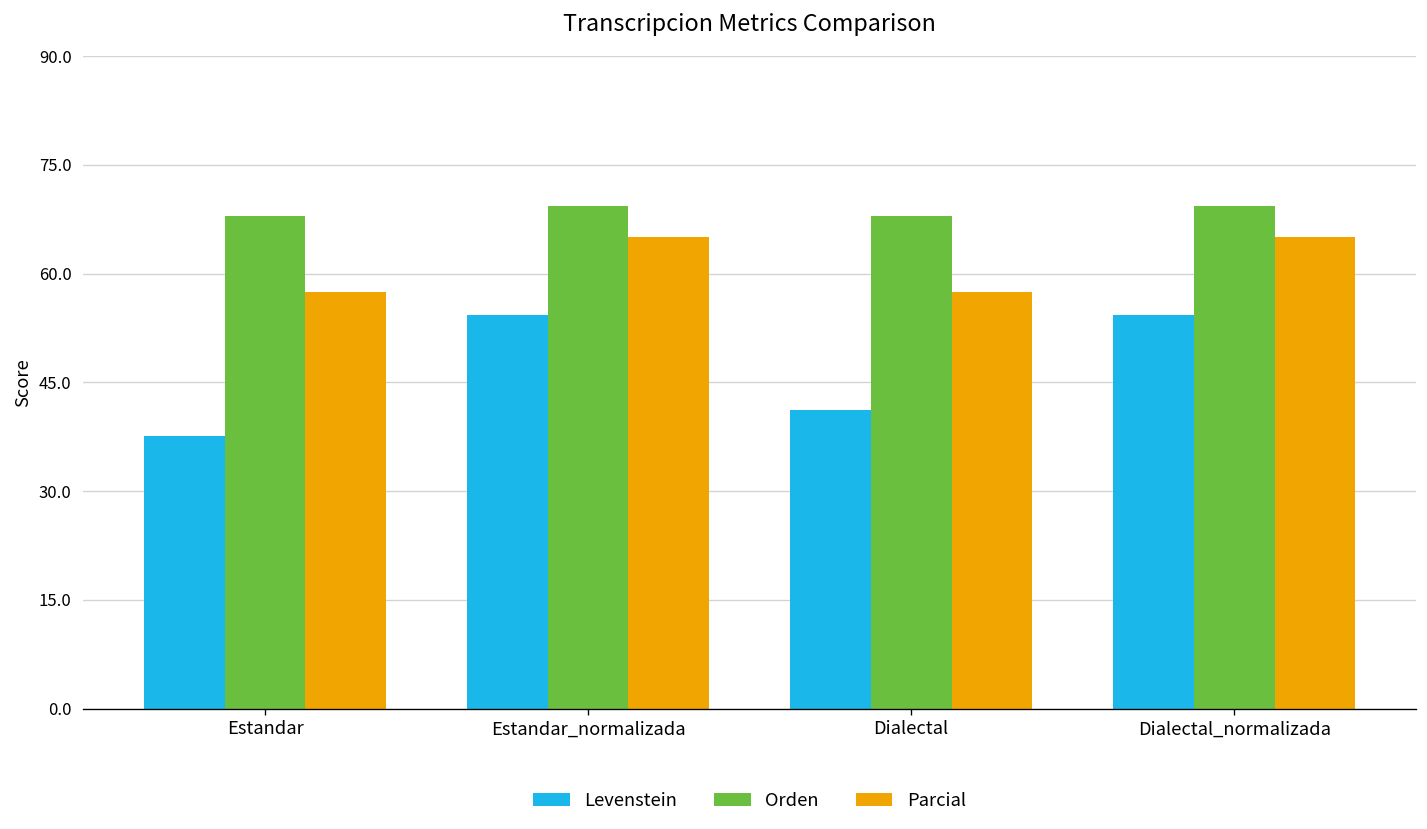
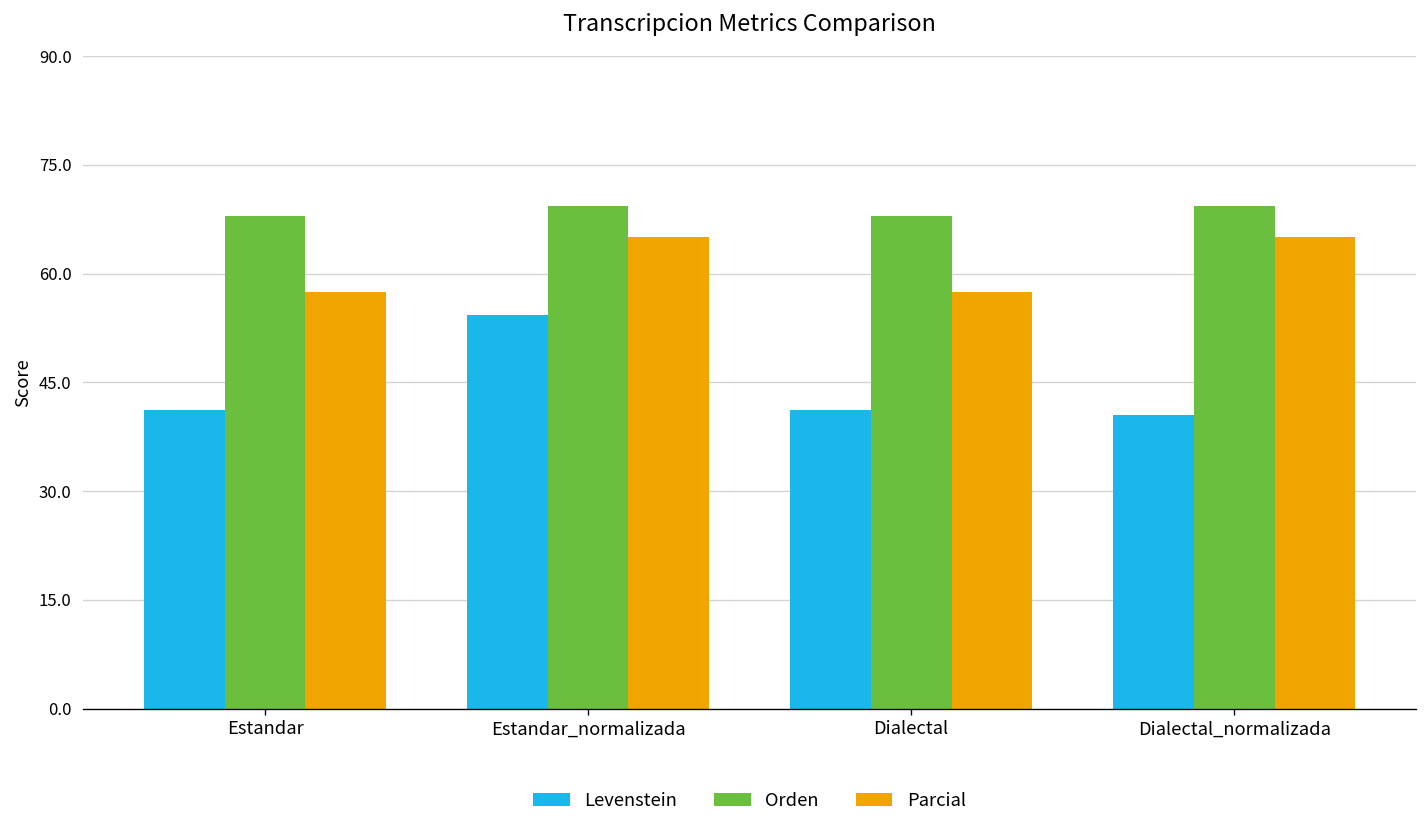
Levenstein, Estandar: 38 -> 41
Levenstein, Dialectal_normalizada: 54 -> 41
